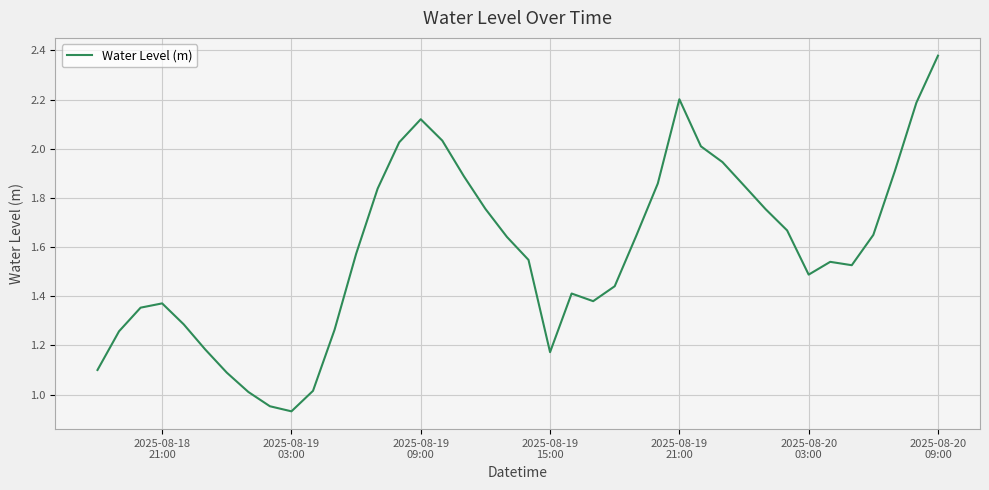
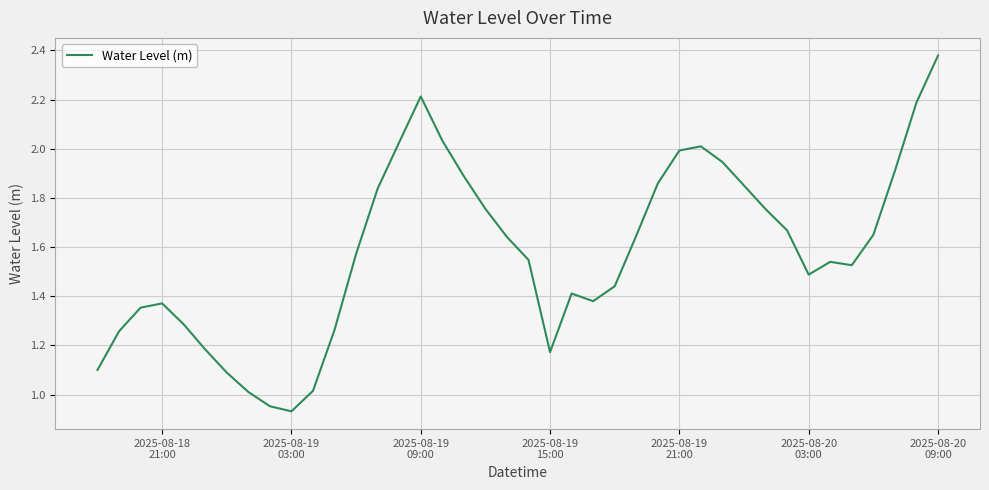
2025-08-19 09:00: 2.12 -> 2.21
2025-08-19 21:00: 2.20 -> 1.99
